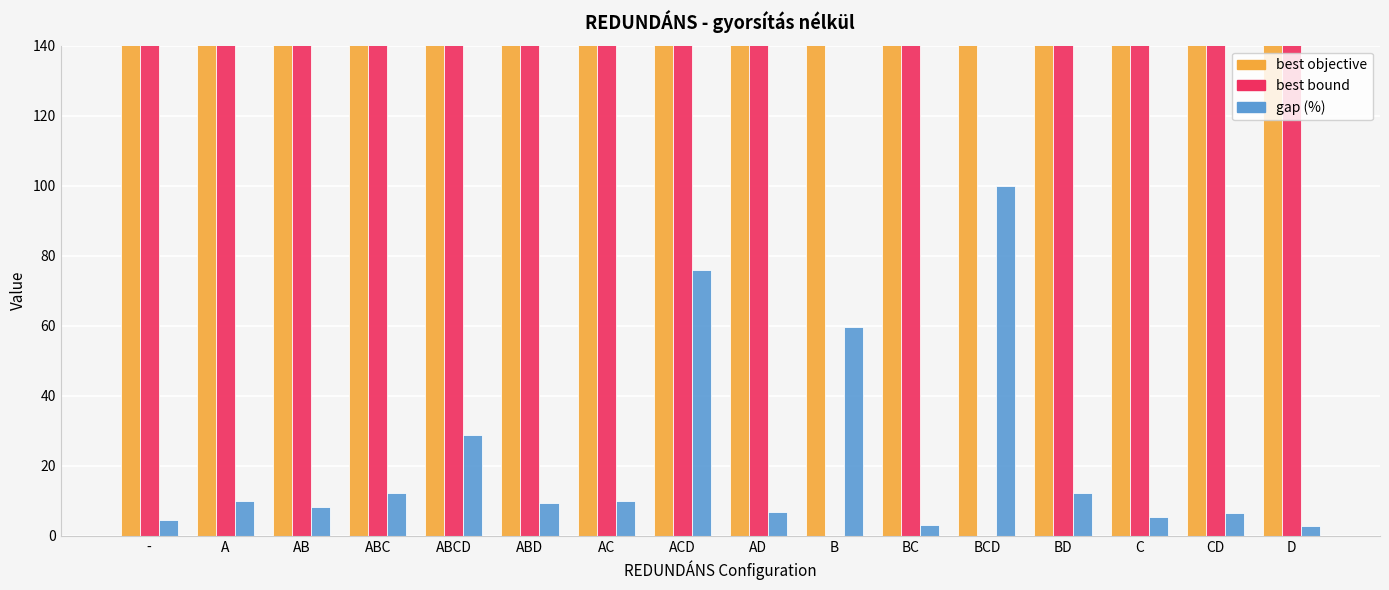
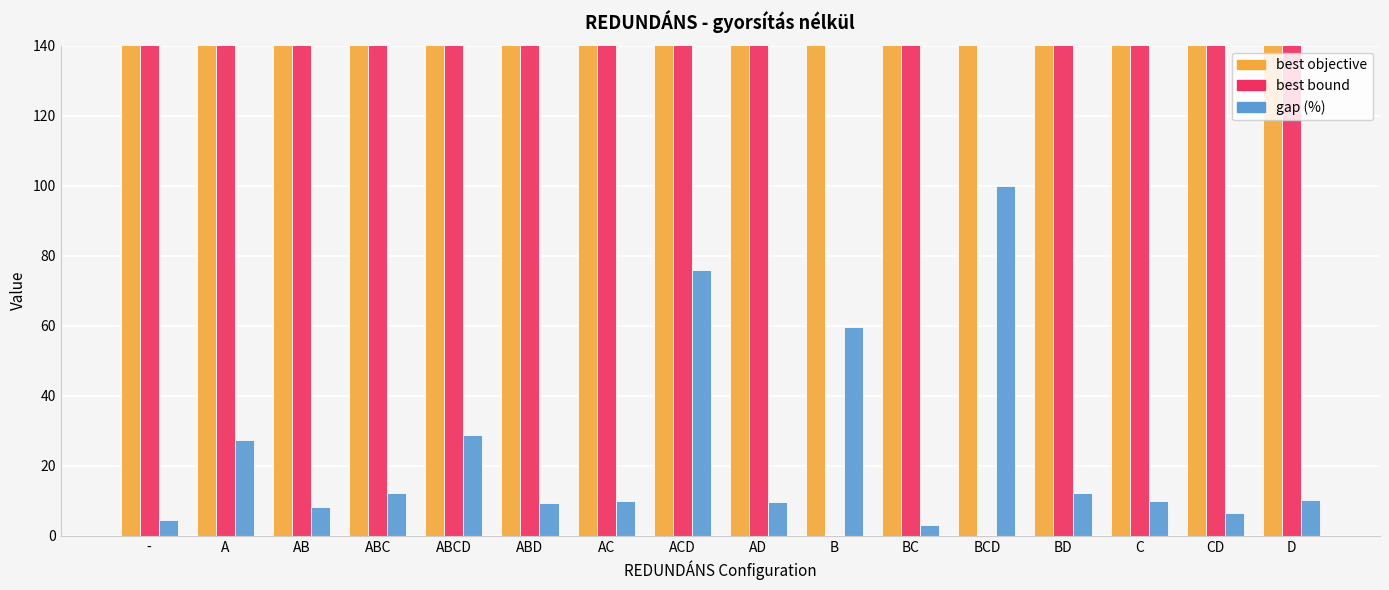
gap (%), A: 10 -> 27
gap (%), AD: 7 -> 10
gap (%), C: 5 -> 10
gap (%), D: 3 -> 10
